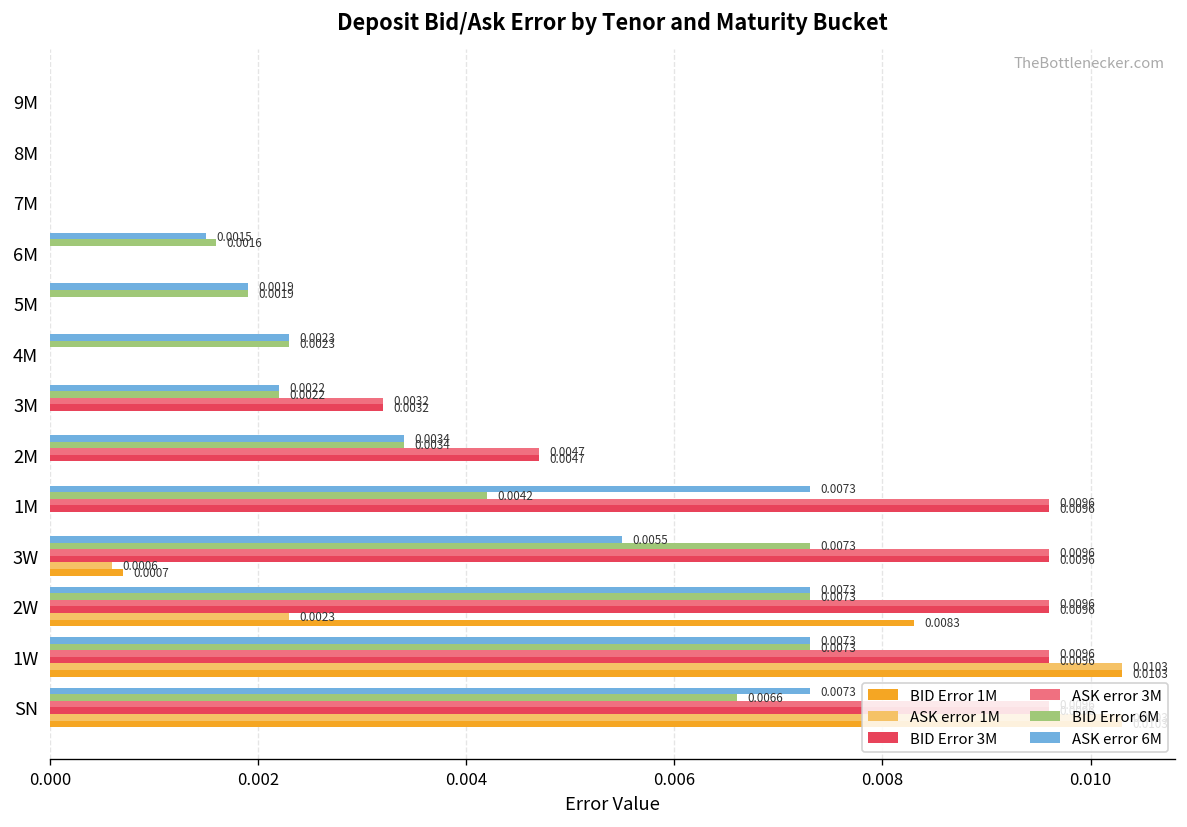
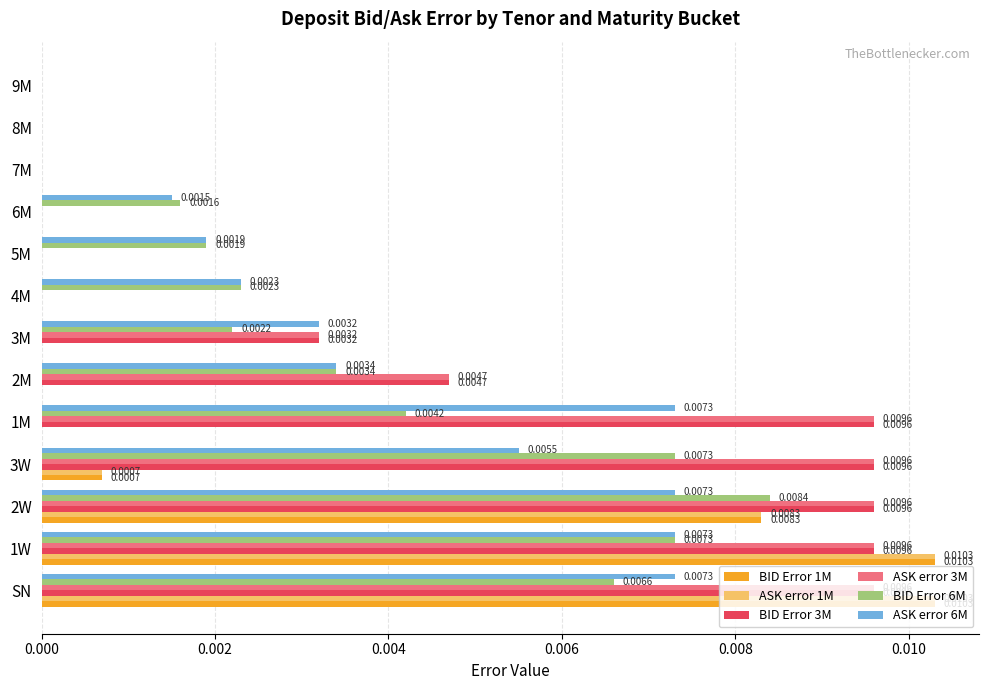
ASK error 6M, 3M: 0.0022 -> 0.0032
ASK error 1M, 3W: 0.0006 -> 0.0007
BID Error 6M, 2W: 0.0073 -> 0.0084
ASK error 1M, 2W: 0.0023 -> 0.0083
